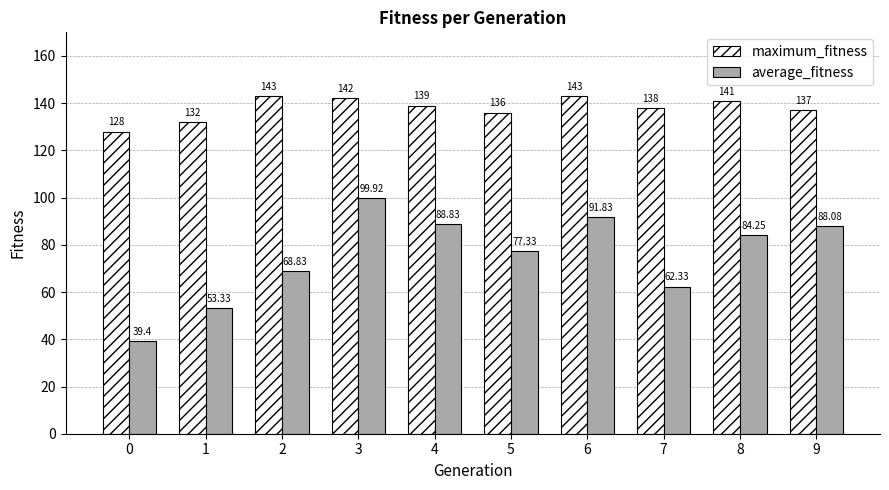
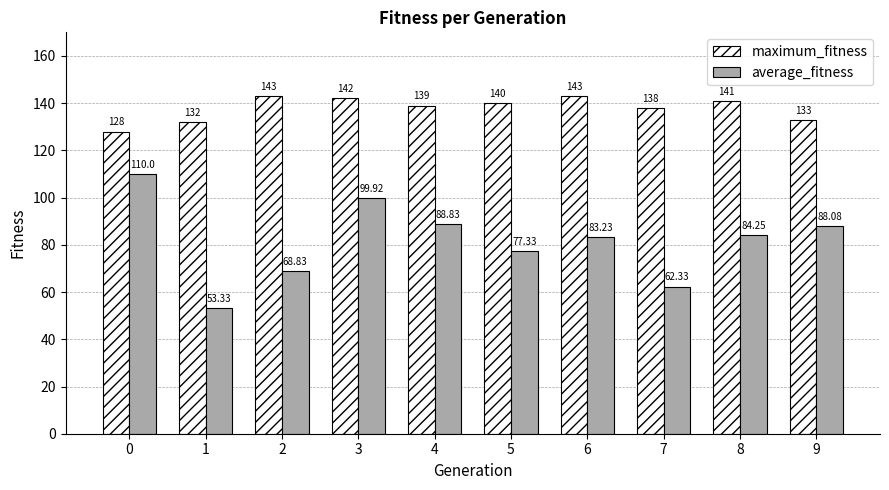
average_fitness, 0: 39.4 -> 110.0
maximum_fitness, 5: 136 -> 140
average_fitness, 6: 91.83 -> 83.23
maximum_fitness, 9: 137 -> 133
